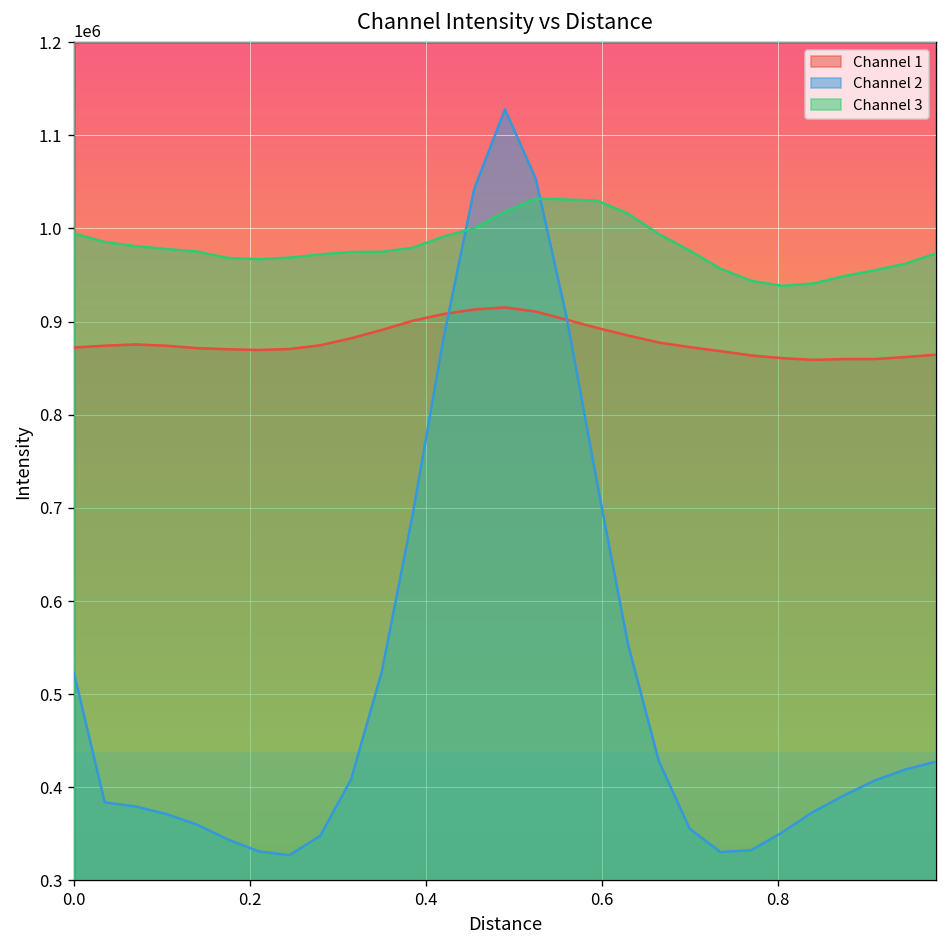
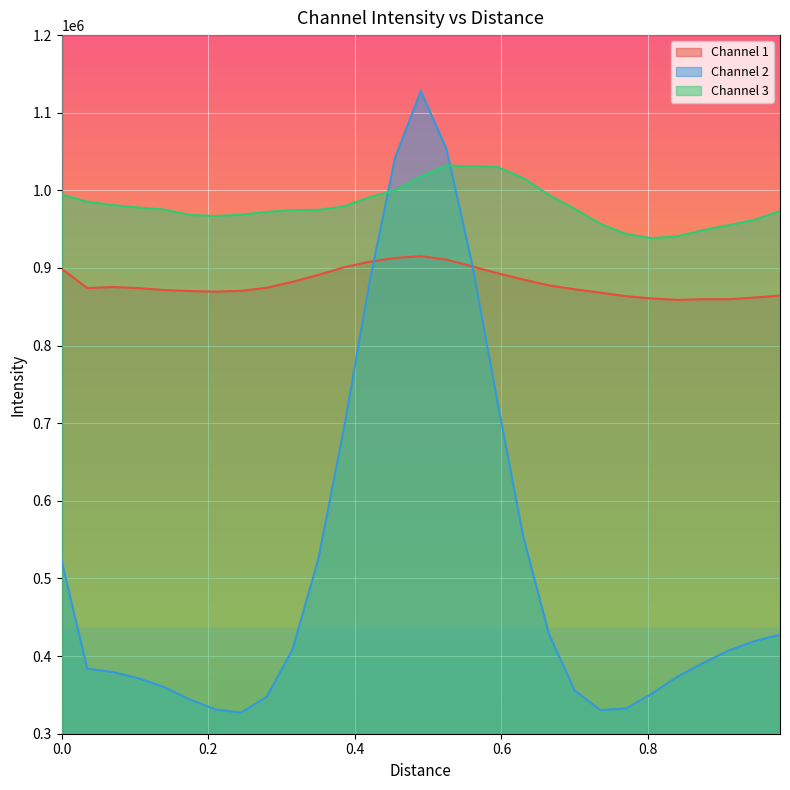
Channel 1, 0.0: 870000 -> 900000
